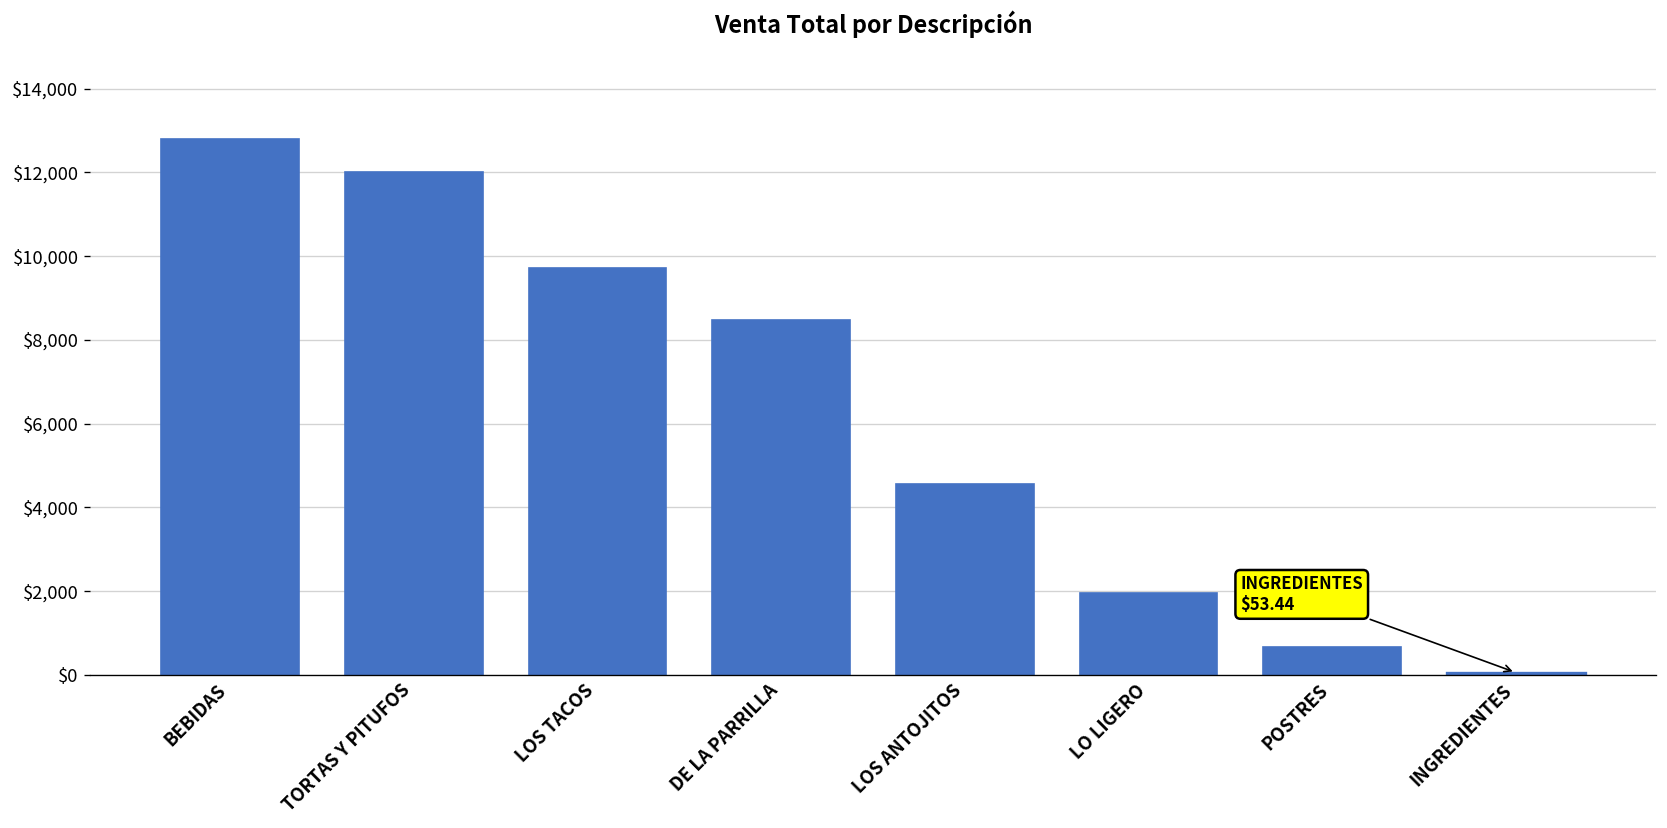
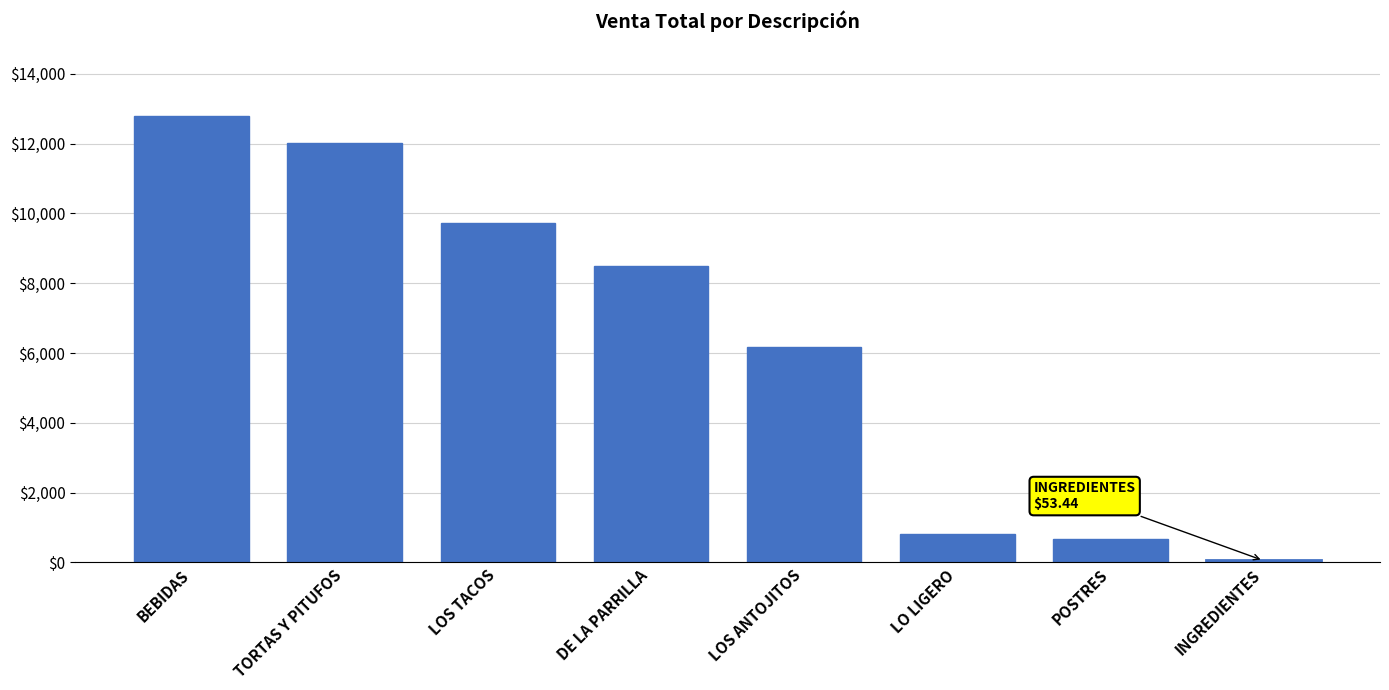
LOS ANTOJITOS: $4,600 -> $6,200
LO LIGERO: $1,900 -> $800
